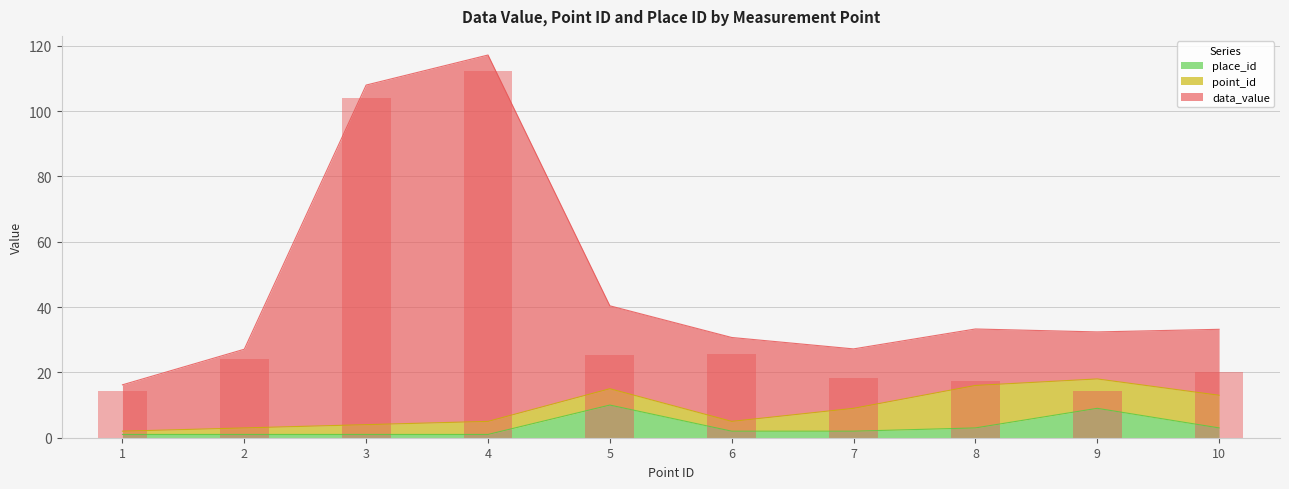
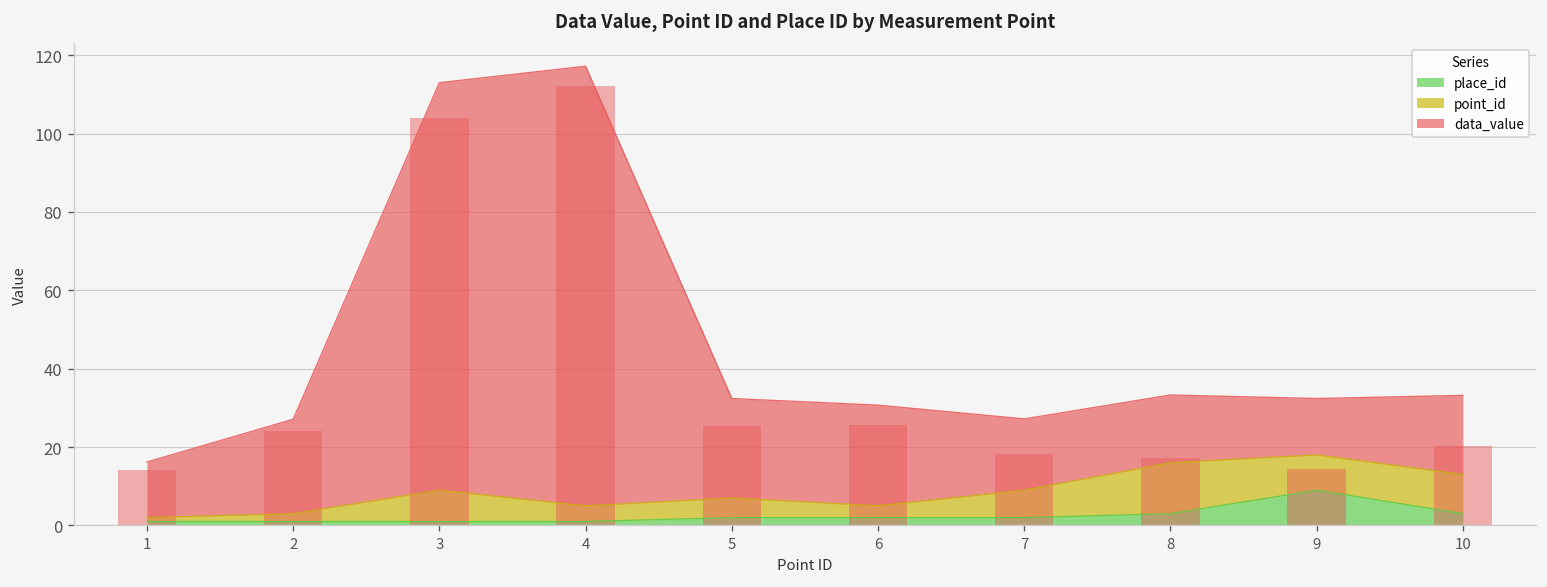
point_id, 3: 3 -> 8
place_id, 5: 10 -> 2
